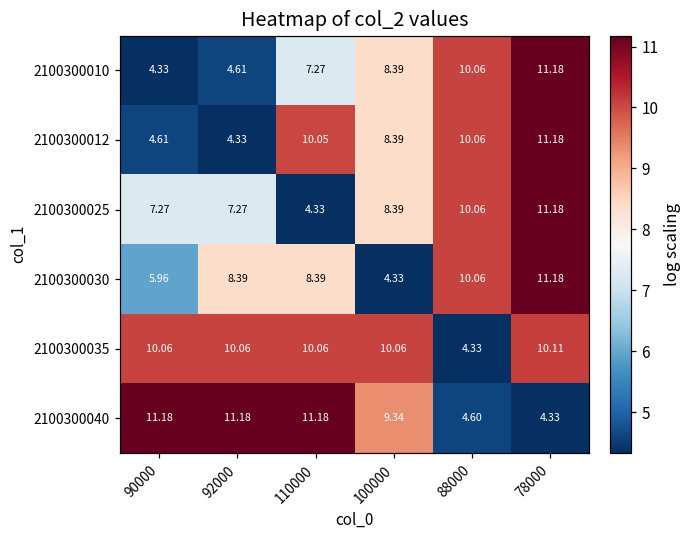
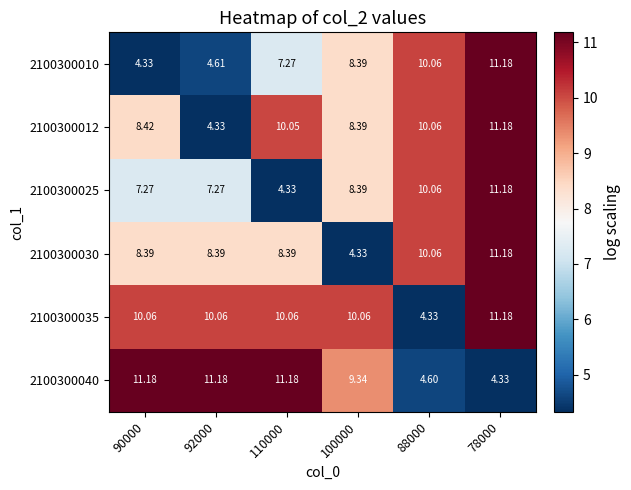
2100300012, 90000: 4.61 -> 8.42
2100300030, 90000: 5.96 -> 8.39
2100300035, 78000: 10.11 -> 11.18
